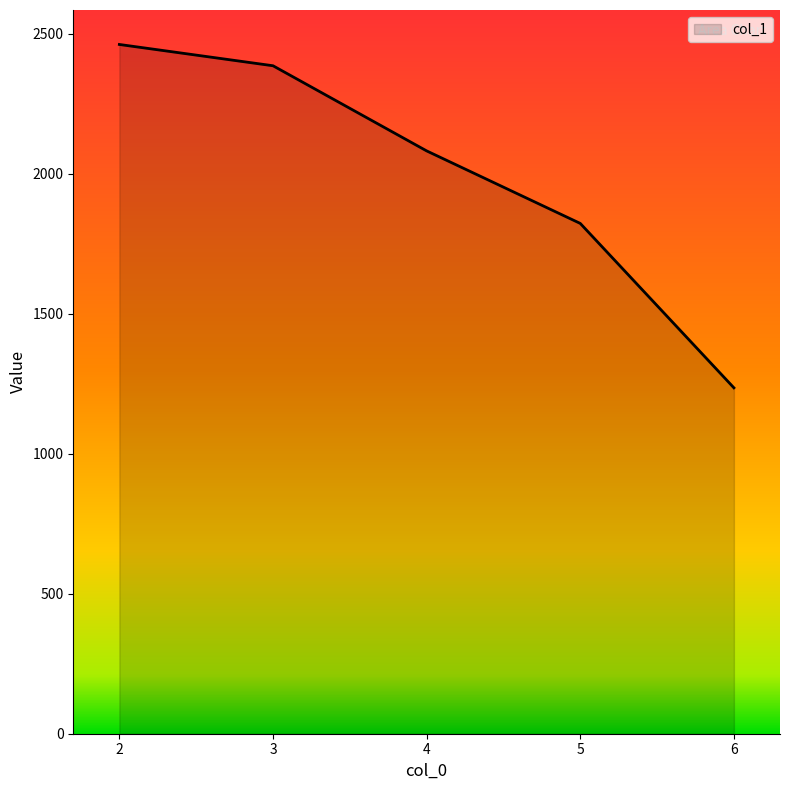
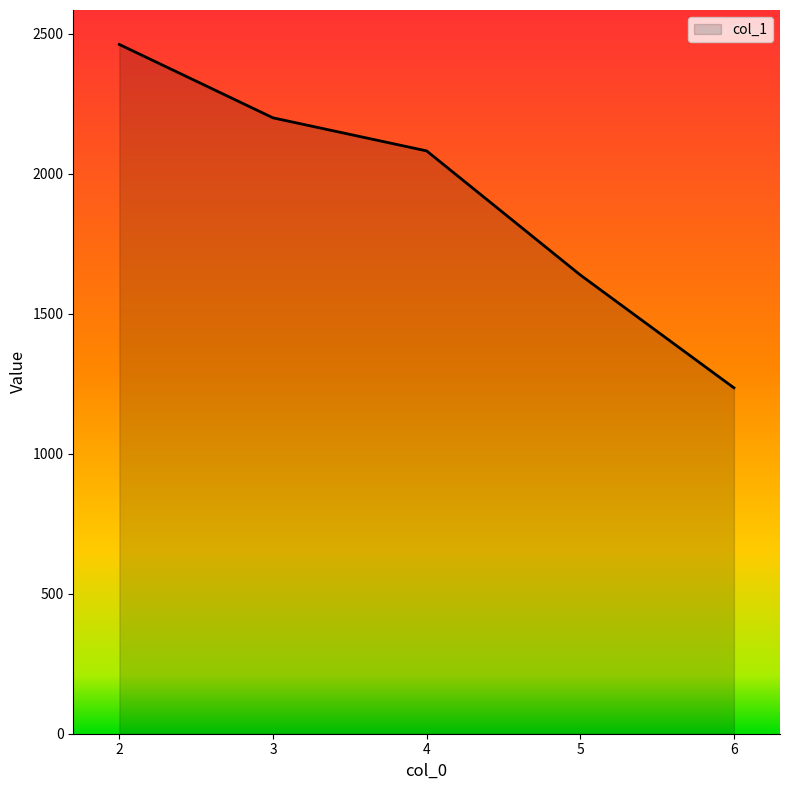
3: 2390 -> 2200
5: 1820 -> 1640
